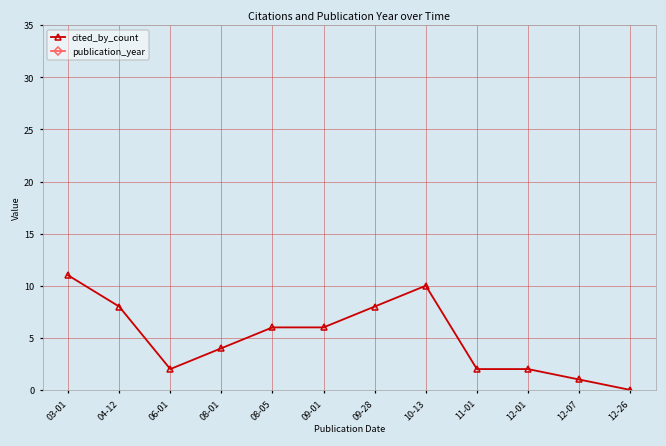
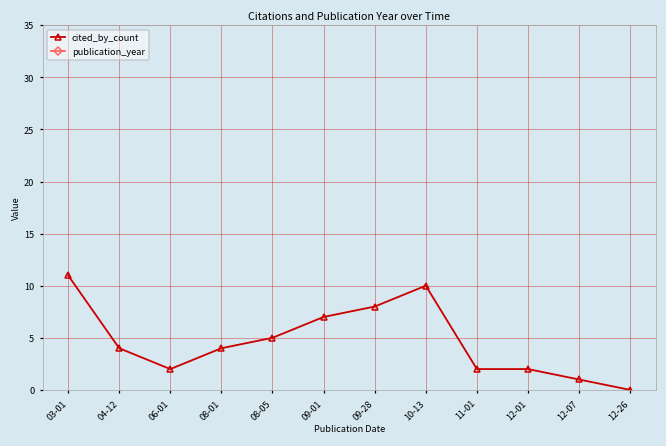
cited_by_count, 04-12: 8 -> 4
cited_by_count, 08-05: 6 -> 5
cited_by_count, 09-01: 6 -> 7
